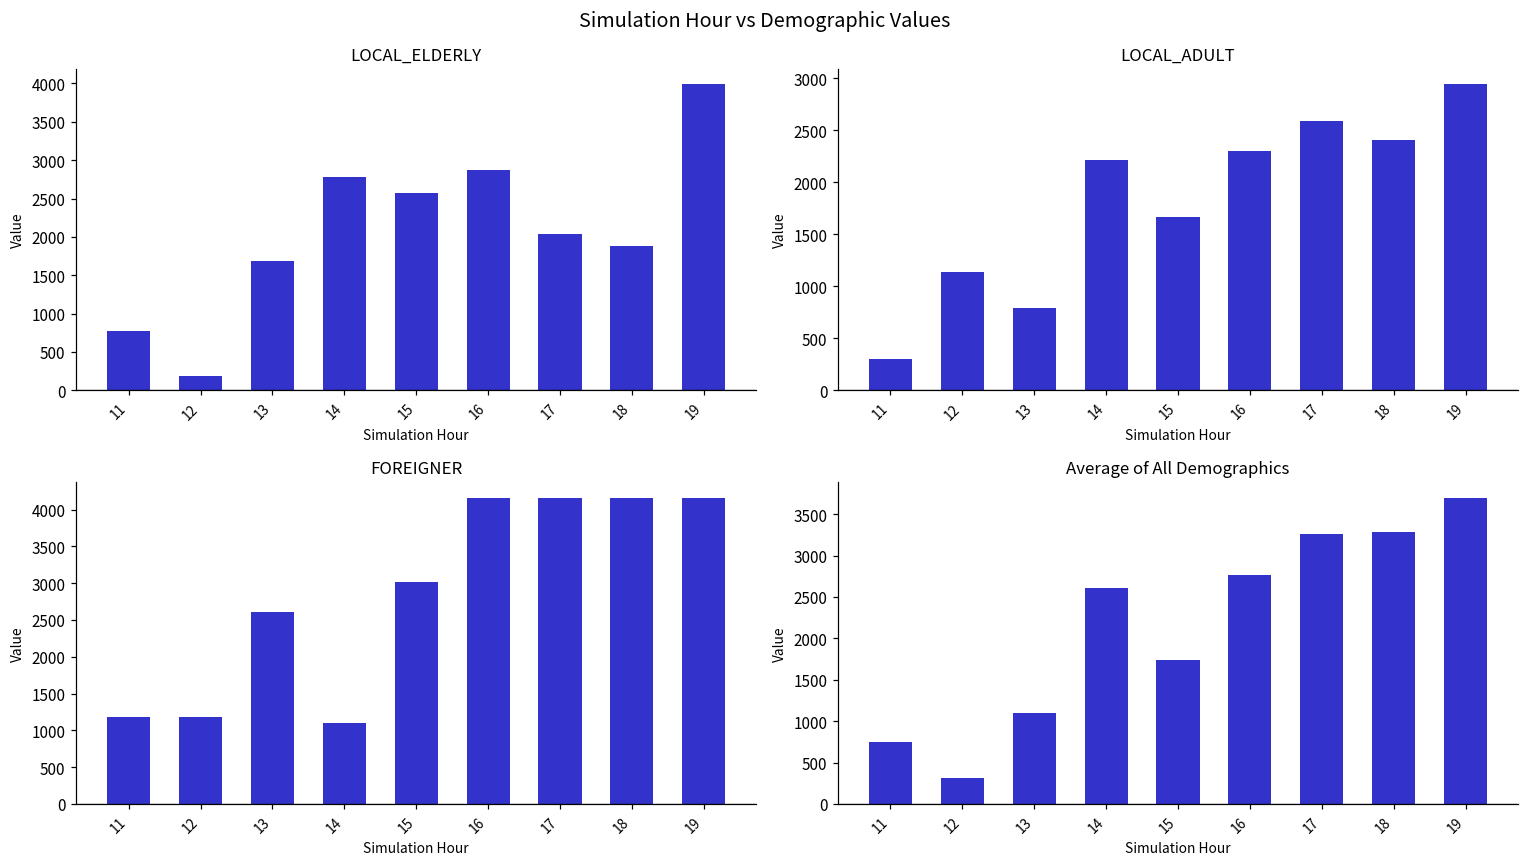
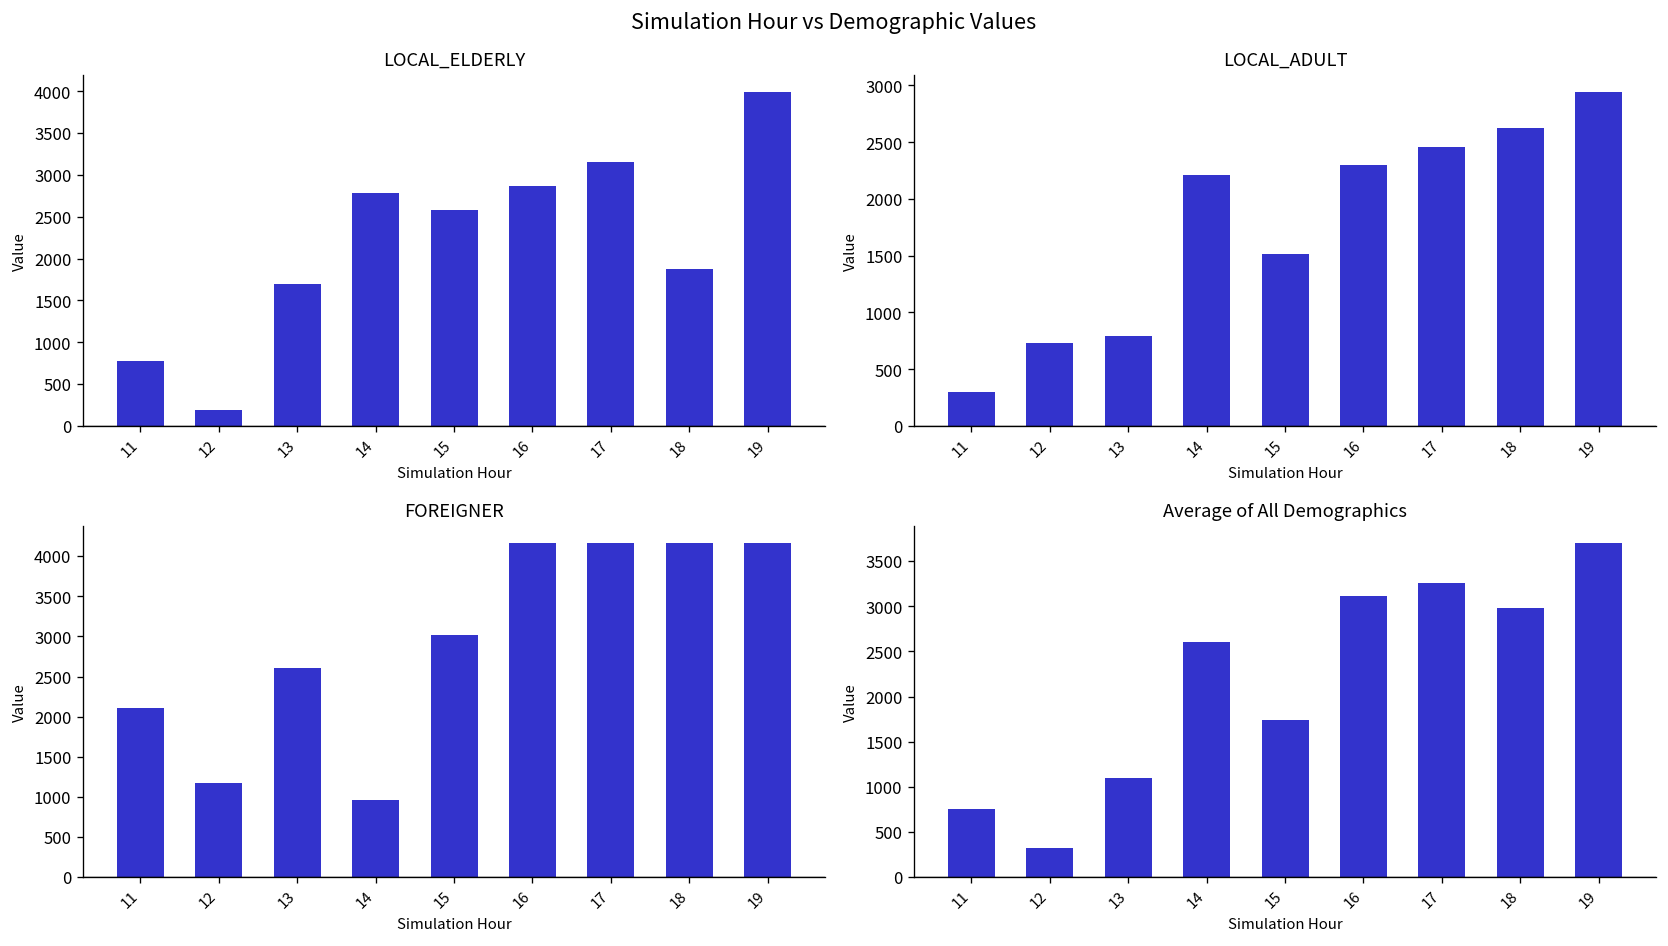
LOCAL_ELDERLY, 17: 2000 -> 3200
LOCAL_ADULT, 12: 1100 -> 700
LOCAL_ADULT, 15: 1700 -> 1500
LOCAL_ADULT, 17: 2600 -> 2500
LOCAL_ADULT, 18: 2400 -> 2600
FOREIGNER, 11: 1200 -> 2100
FOREIGNER, 14: 1100 -> 1000
Average of All Demographics, 16: 2800 -> 3100
Average of All Demographics, 18: 3300 -> 3000
